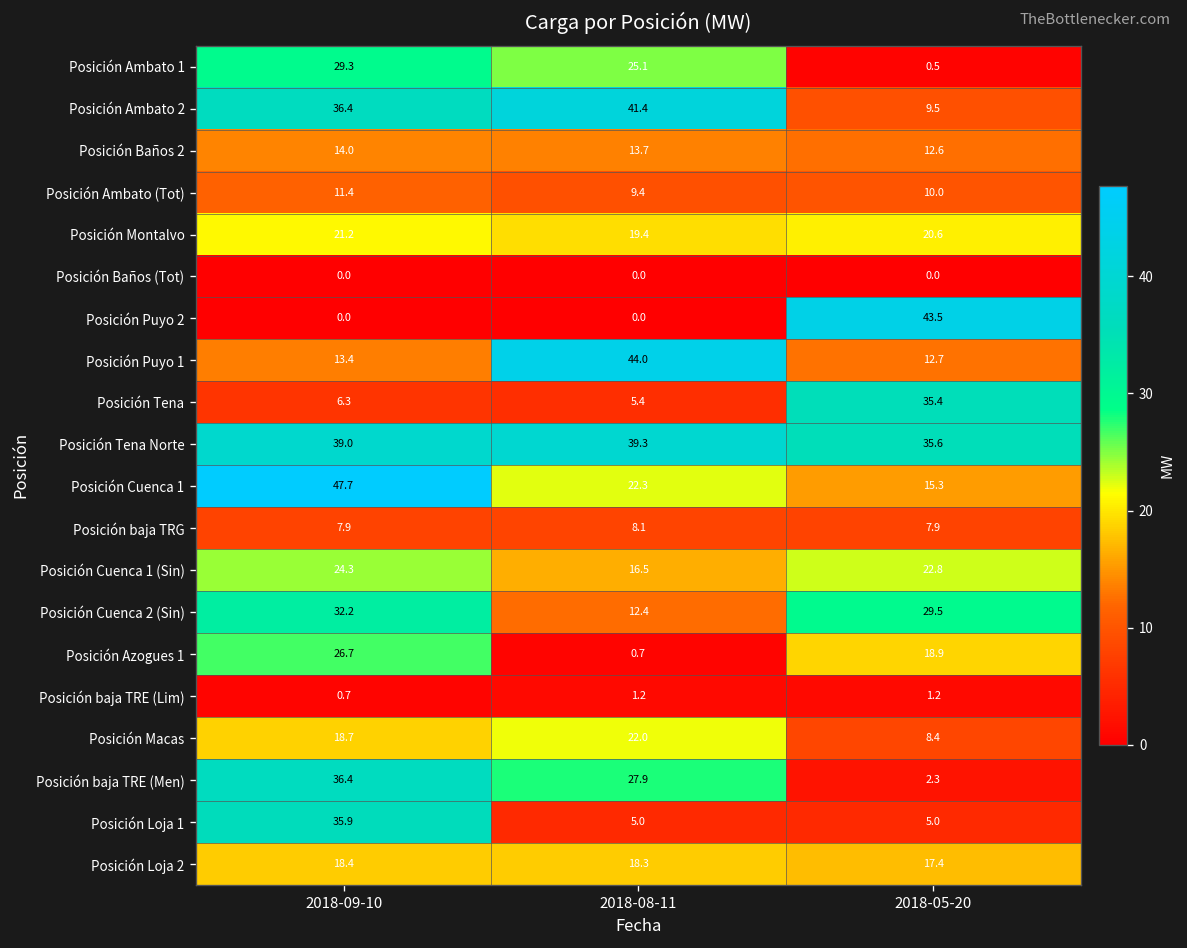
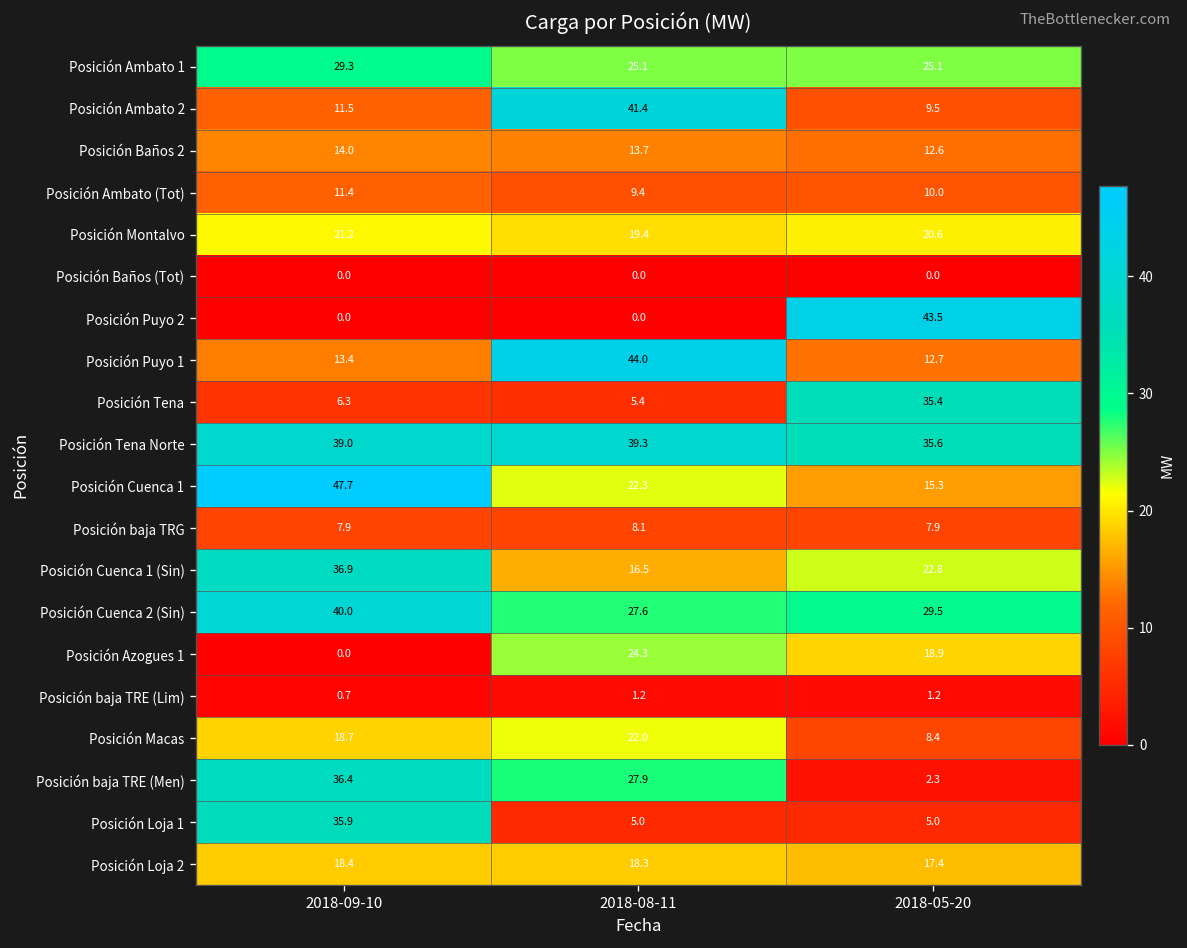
Posición Ambato 1, 2018-05-20: 0.5 -> 25.1
Posición Ambato 2, 2018-09-10: 36.4 -> 11.5
Posición Cuenca 1 (Sin), 2018-09-10: 24.3 -> 36.9
Posición Cuenca 2 (Sin), 2018-09-10: 32.2 -> 40.0
Posición Cuenca 2 (Sin), 2018-08-11: 12.4 -> 27.6
Posición Azogues 1, 2018-09-10: 26.7 -> 0.0
Posición Azogues 1, 2018-08-11: 0.7 -> 24.3
